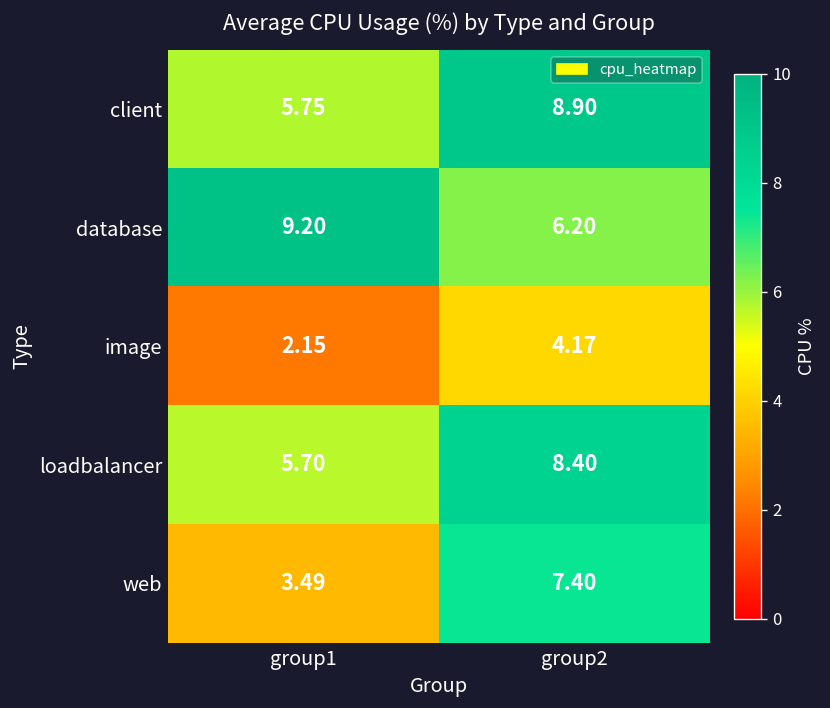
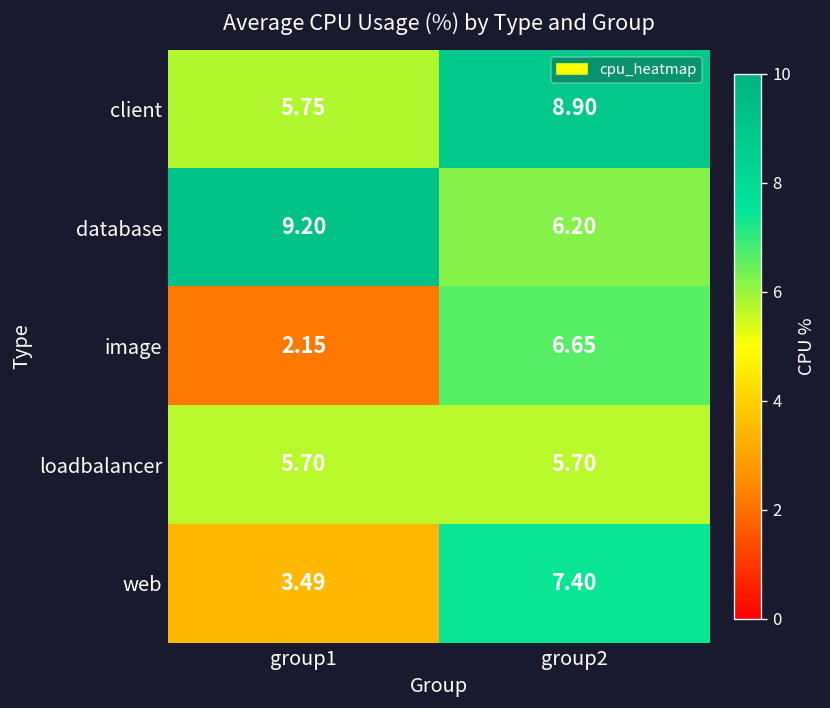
image, group2: 4.17 -> 6.65
loadbalancer, group2: 8.40 -> 5.70
